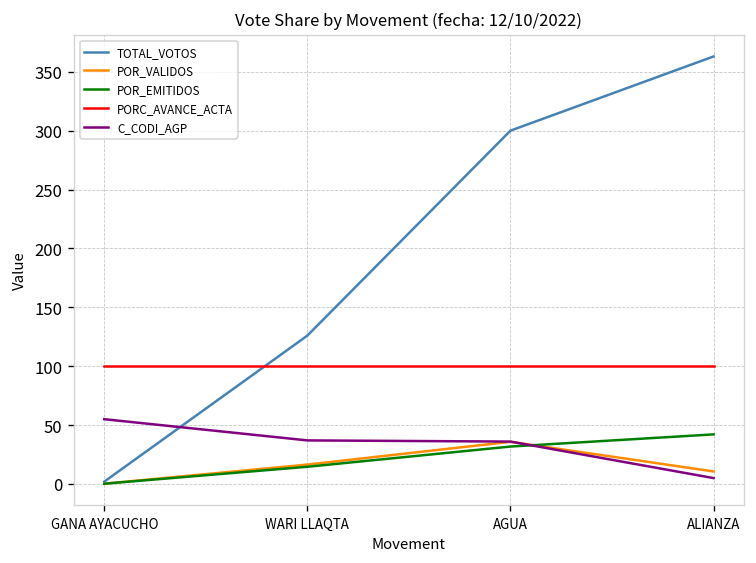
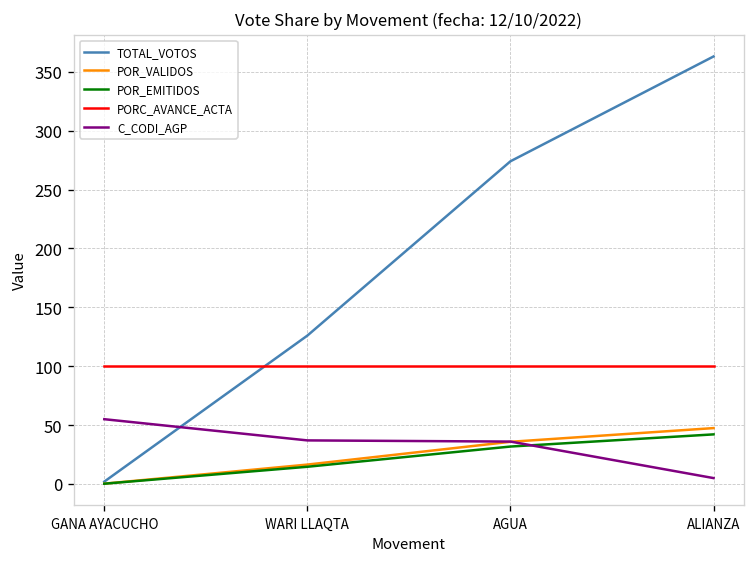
TOTAL_VOTOS, AGUA: 300 -> 270
POR_VALIDOS, ALIANZA: 10 -> 50
